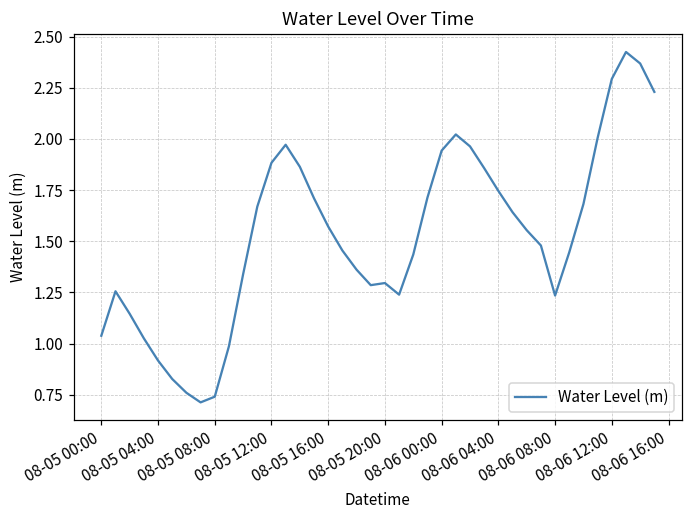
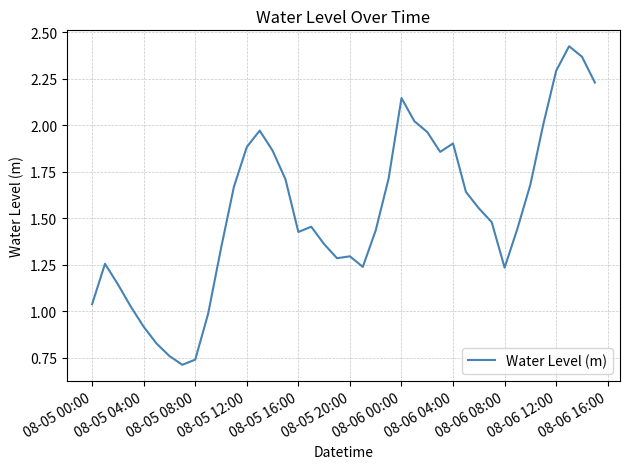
08-05 16:00: 1.57 -> 1.43
08-06 00:00: 1.94 -> 2.15
08-06 04:00: 1.75 -> 1.90
